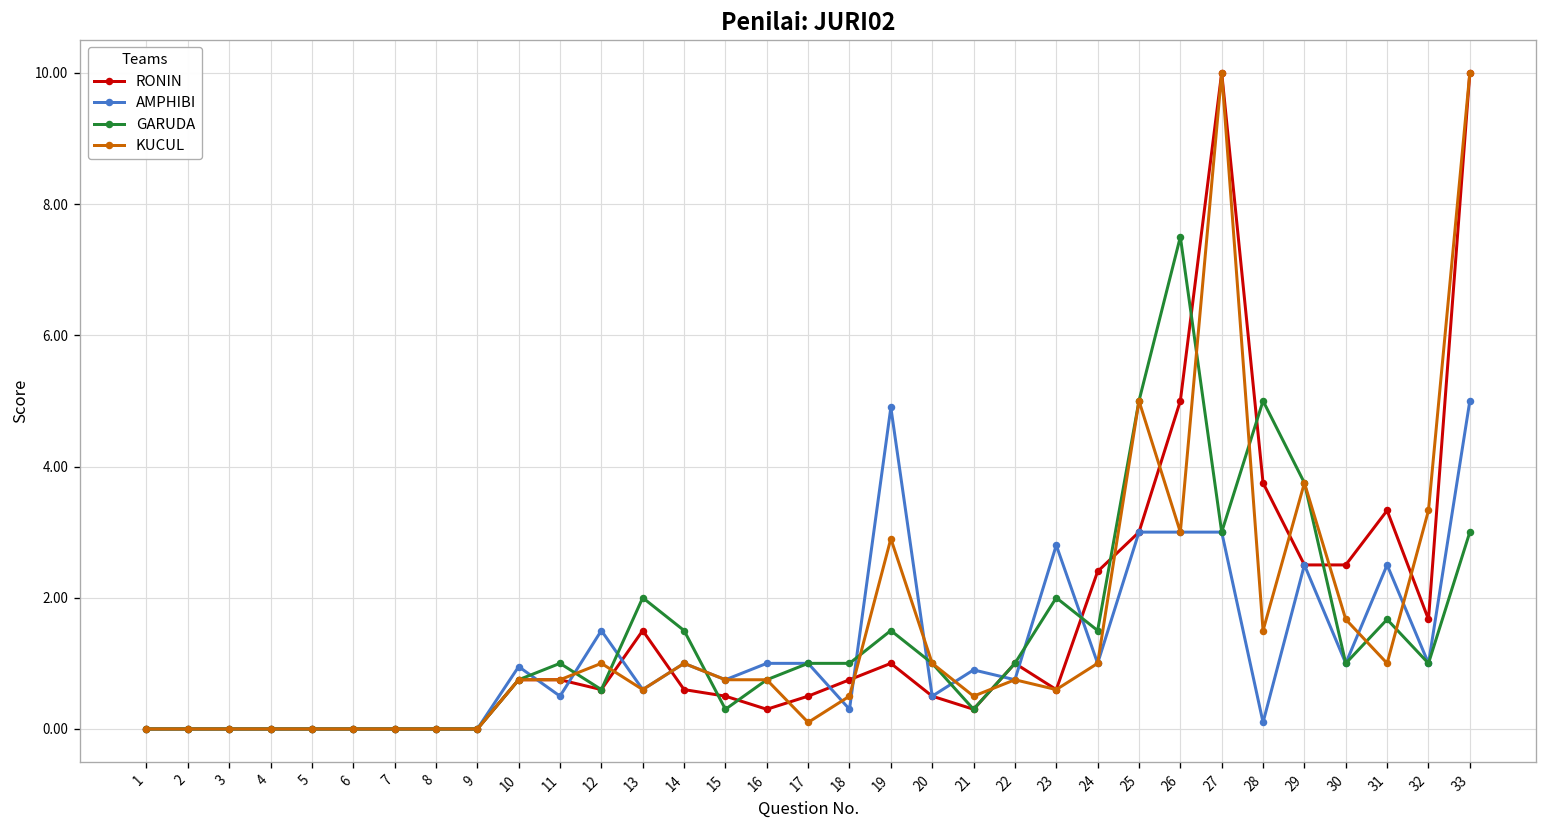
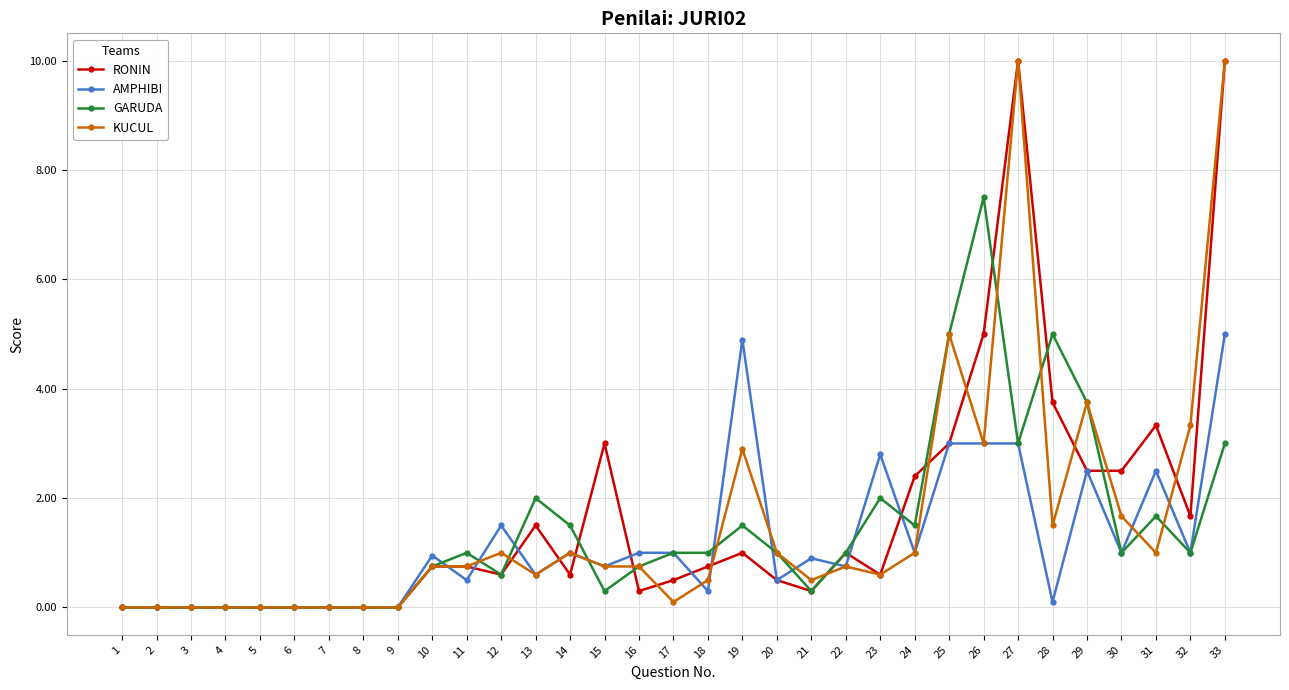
RONIN, 15: 0.5 -> 3.0
